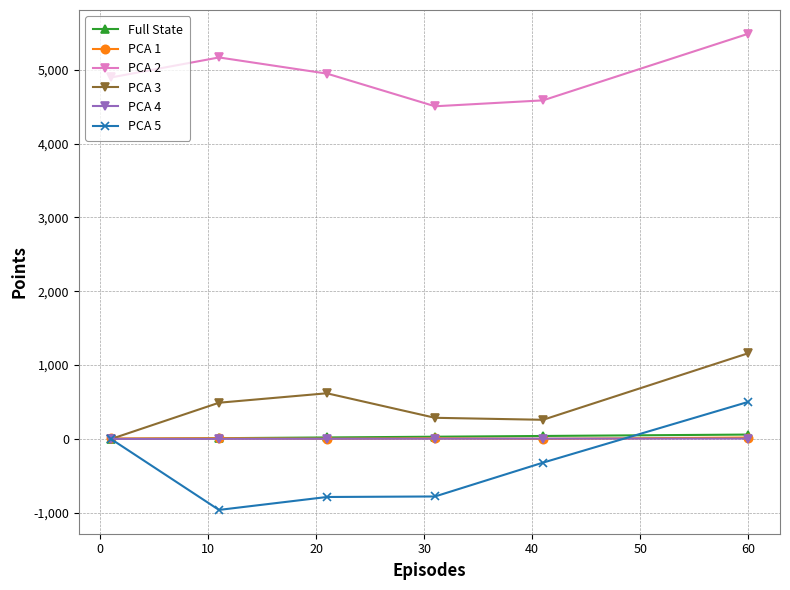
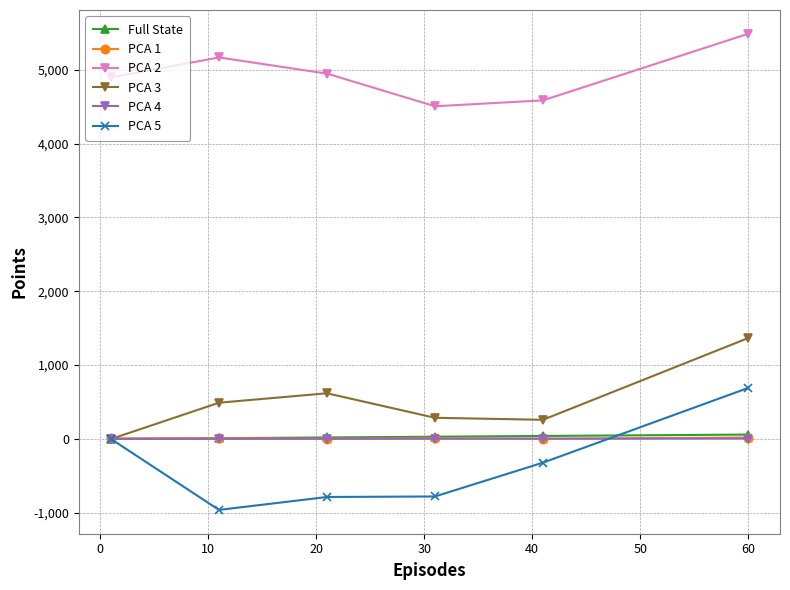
PCA 3, 60: 1,200 -> 1,400
PCA 5, 60: 500 -> 700
